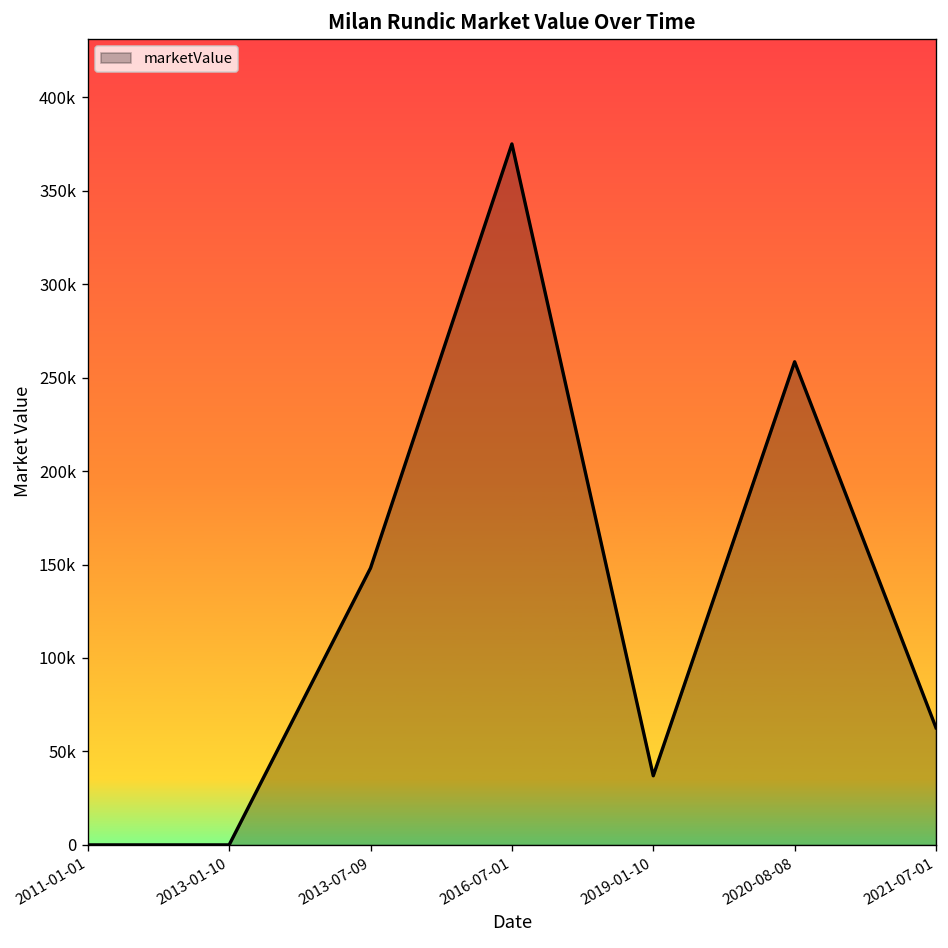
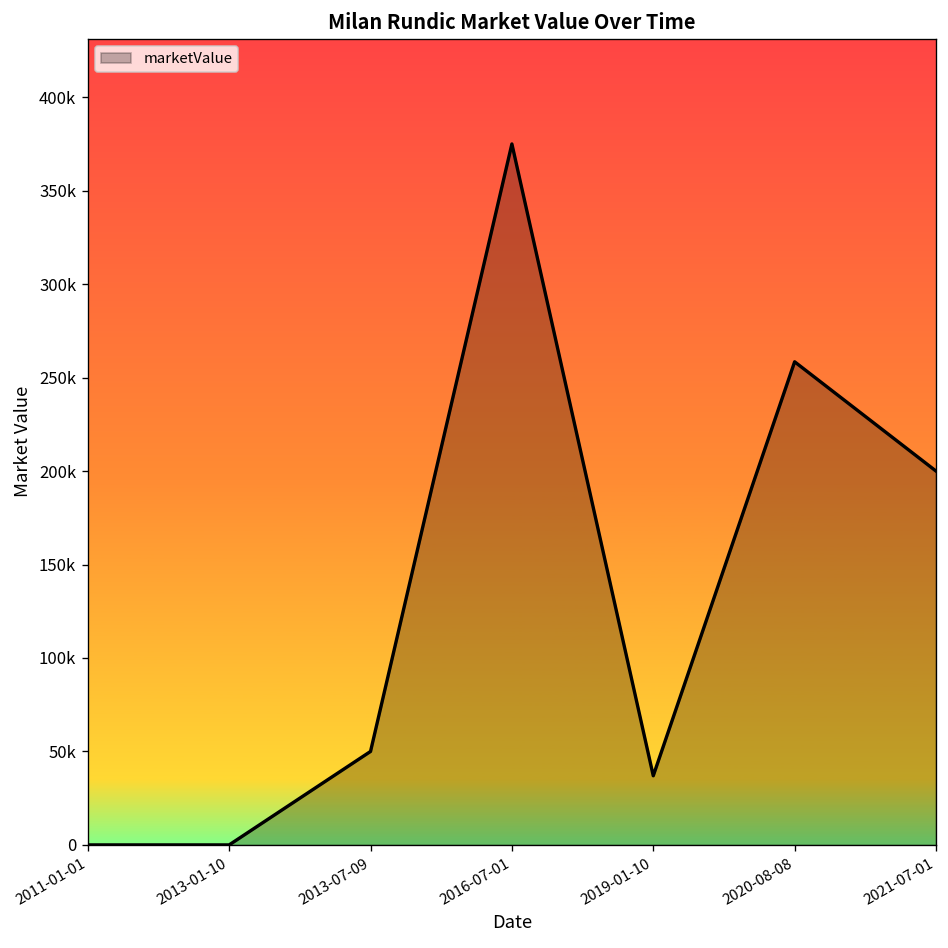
2013-07-09: 148000 -> 50000
2021-07-01: 63000 -> 200000
